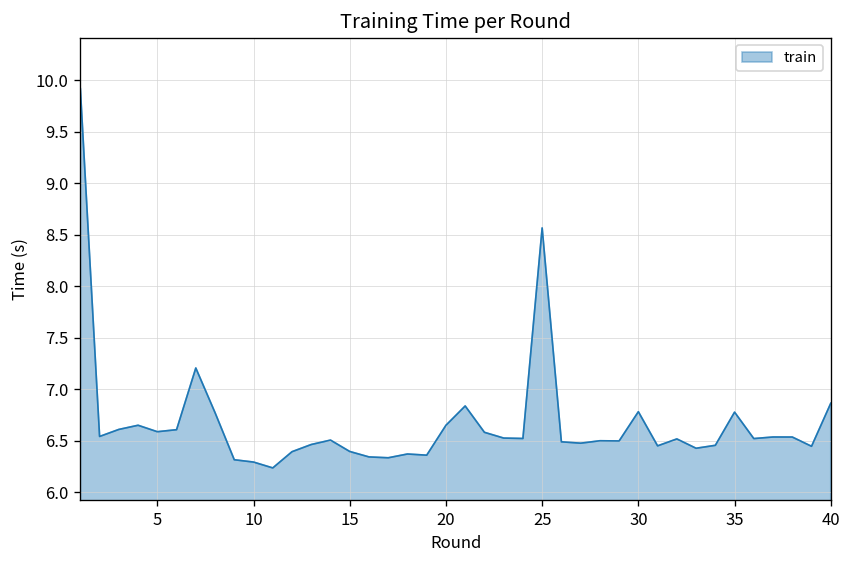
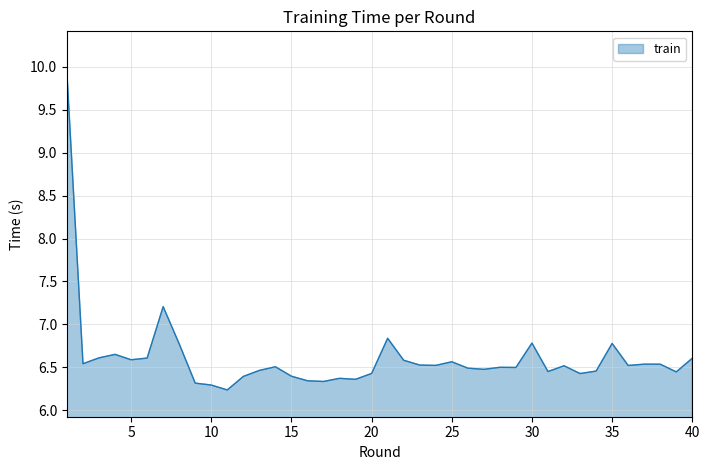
20: 6.7 -> 6.4
25: 8.6 -> 6.6
40: 6.9 -> 6.6
